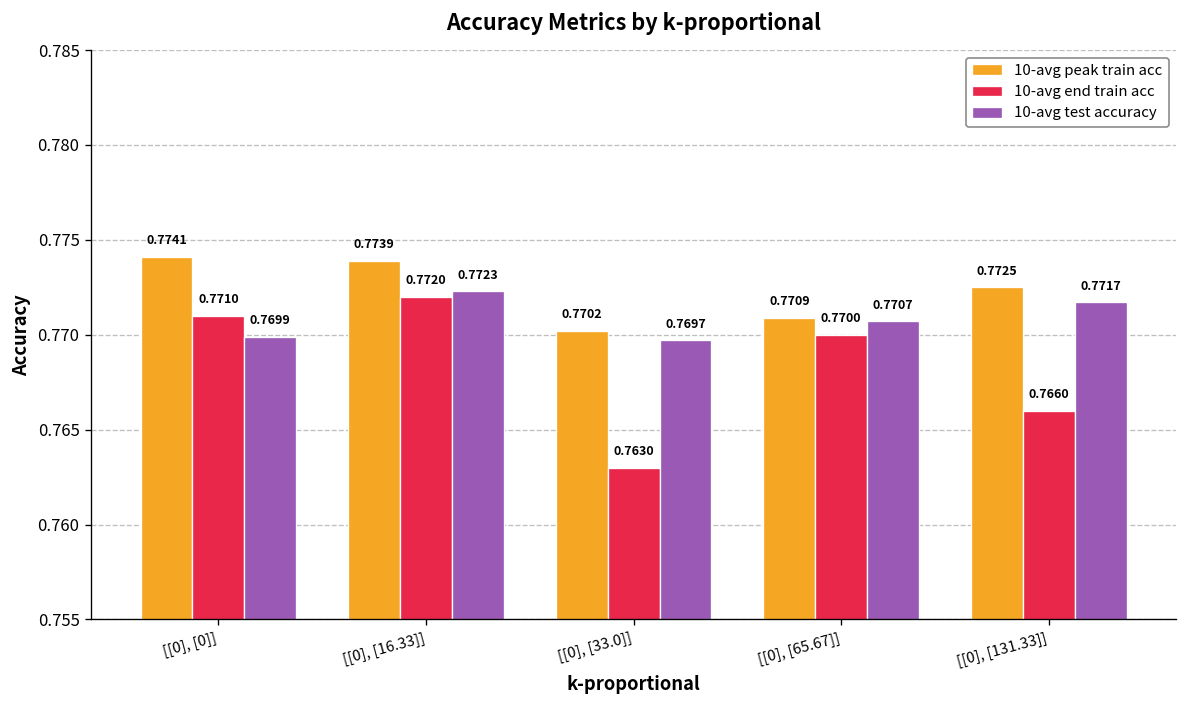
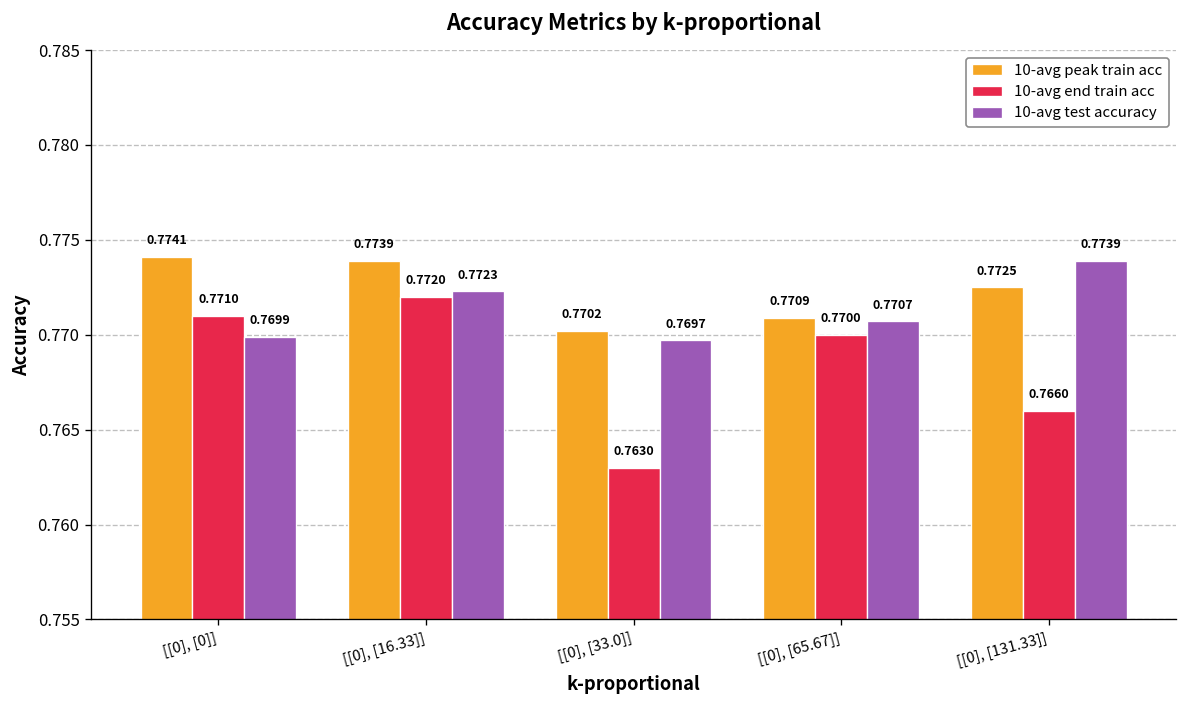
10-avg test accuracy, [[0], [131.33]]: 0.7717 -> 0.7739
